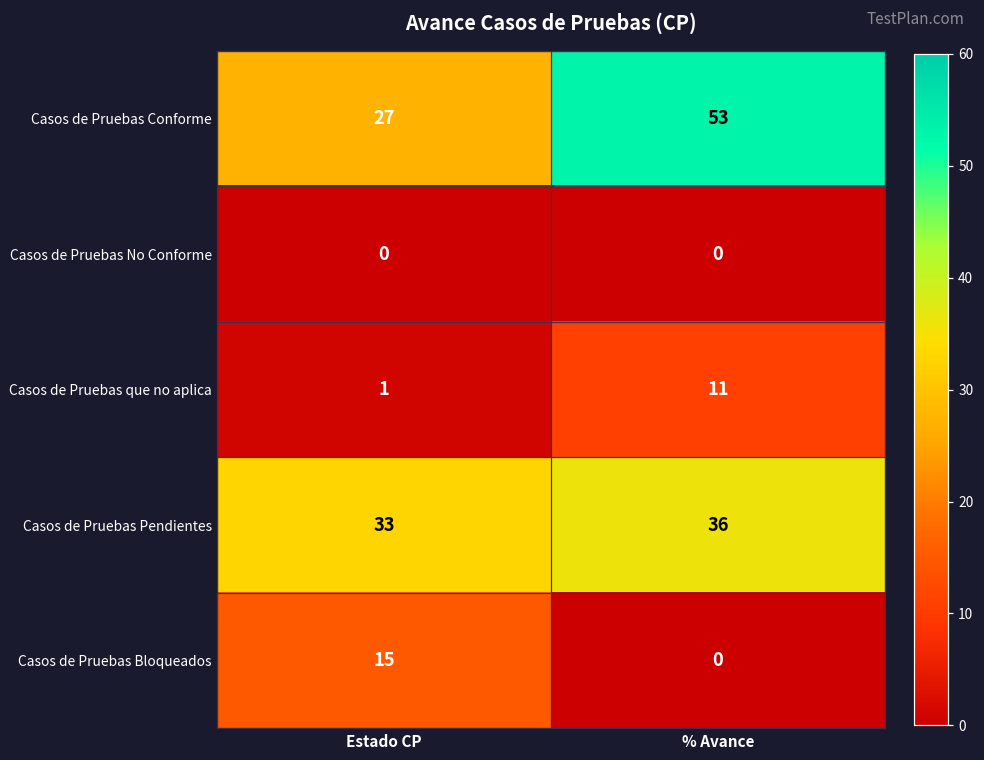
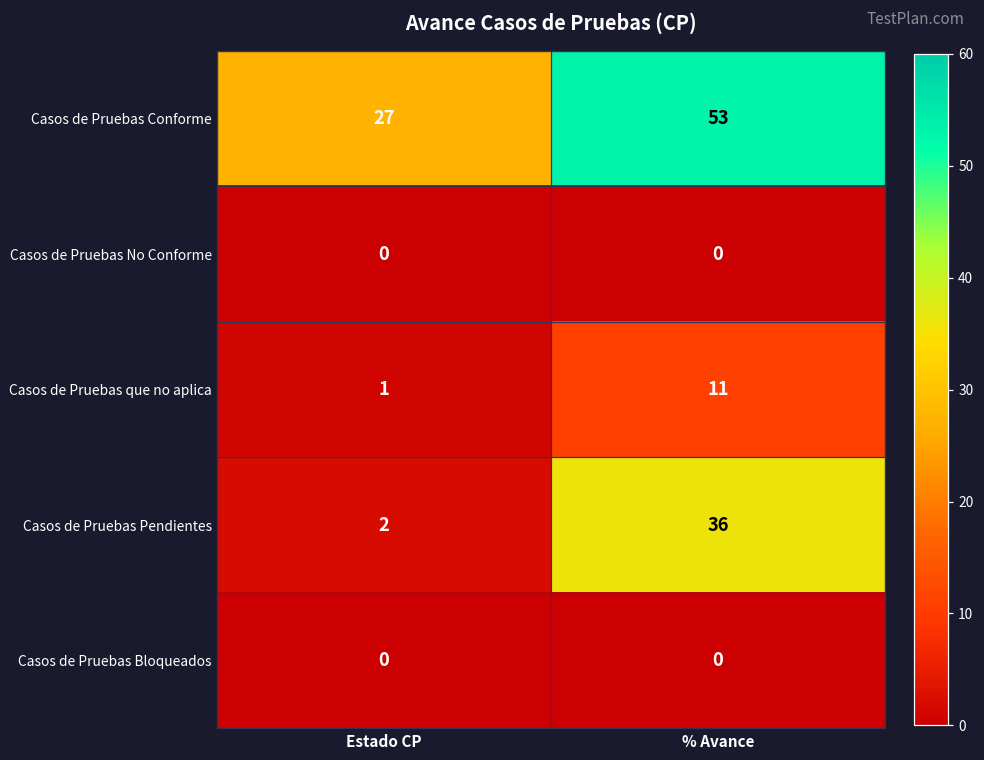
Casos de Pruebas Pendientes, Estado CP: 33 -> 2
Casos de Pruebas Bloqueados, Estado CP: 15 -> 0
